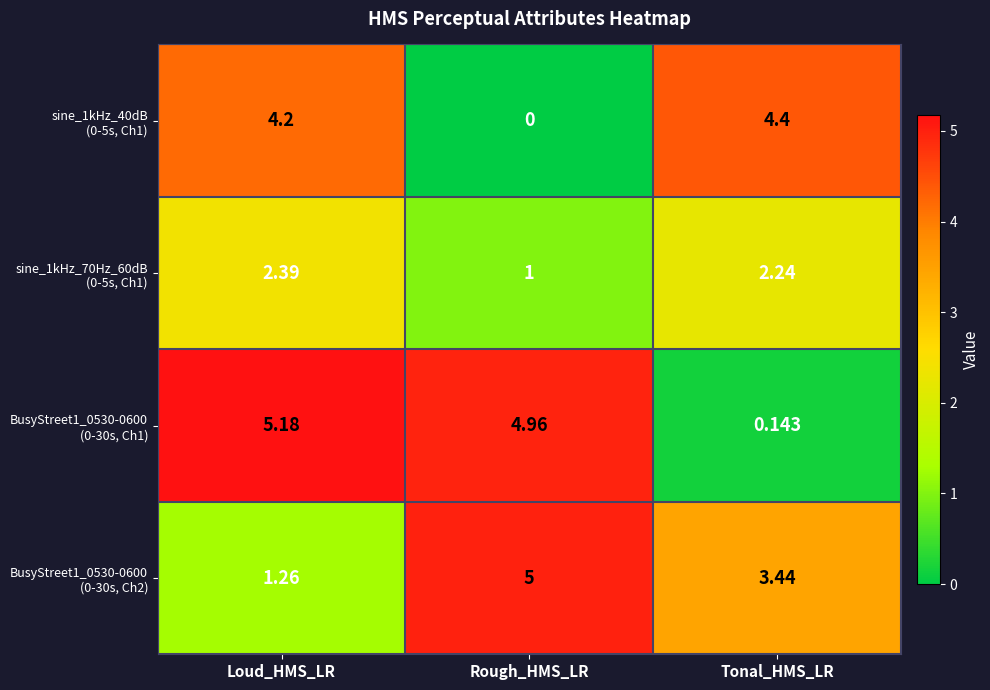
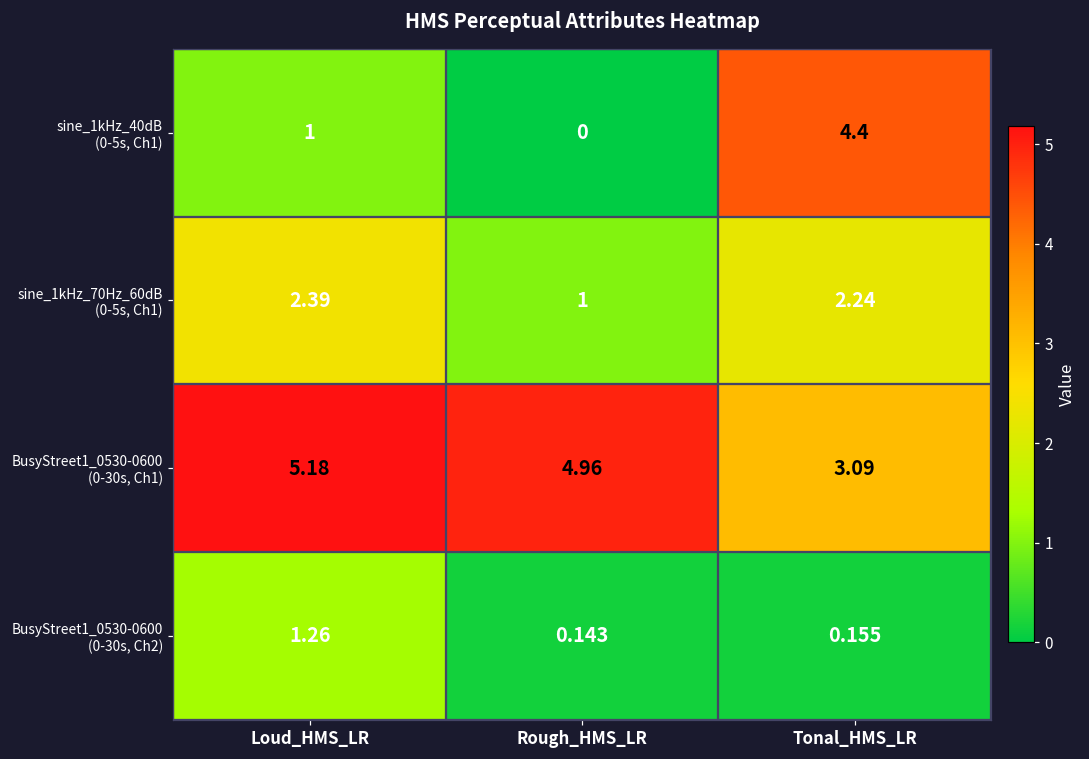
sine_1kHz_40dB (0-5s, Ch1), Loud_HMS_LR: 4.2 -> 1
BusyStreet1_0530-0600 (0-30s, Ch1), Tonal_HMS_LR: 0.143 -> 3.09
BusyStreet1_0530-0600 (0-30s, Ch2), Rough_HMS_LR: 5 -> 0.143
BusyStreet1_0530-0600 (0-30s, Ch2), Tonal_HMS_LR: 3.44 -> 0.155
